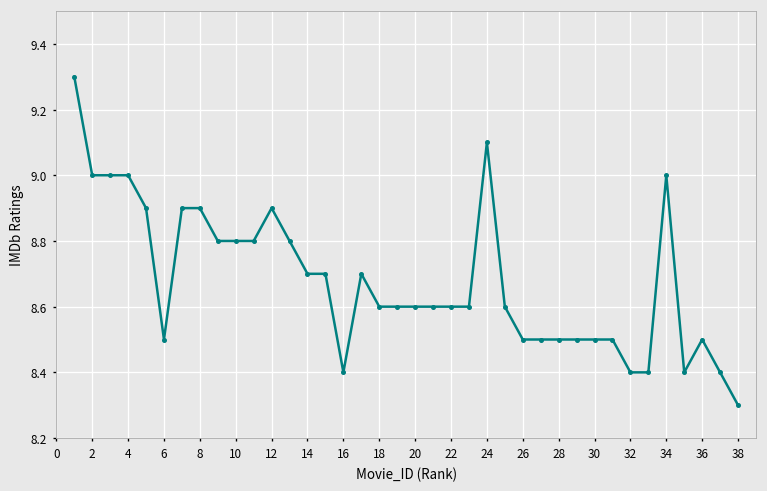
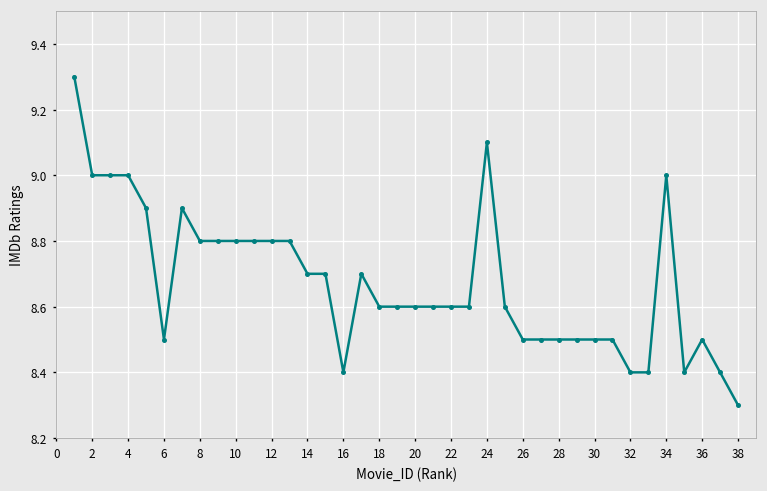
8: 8.9 -> 8.8
12: 8.9 -> 8.8
